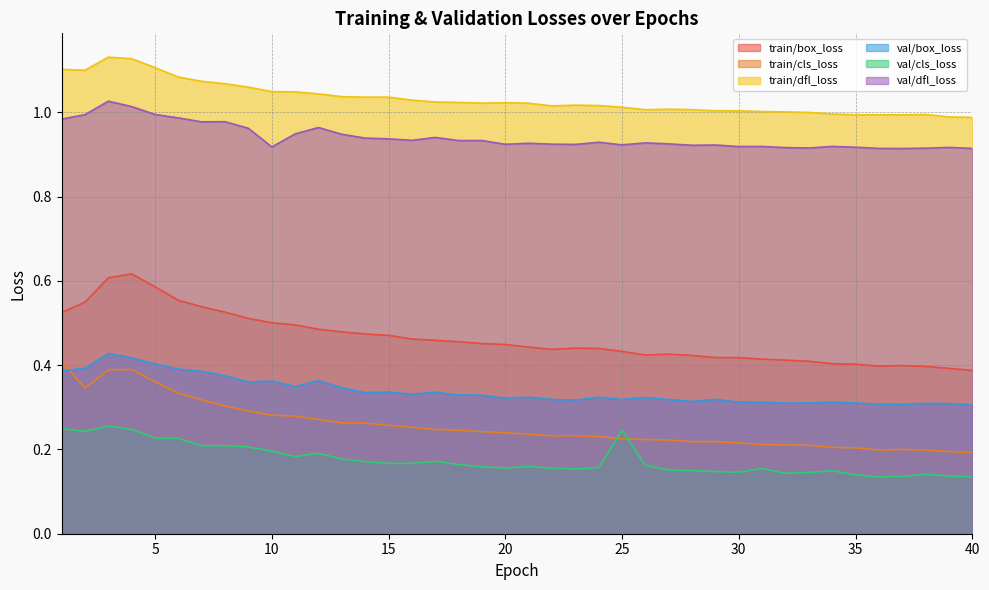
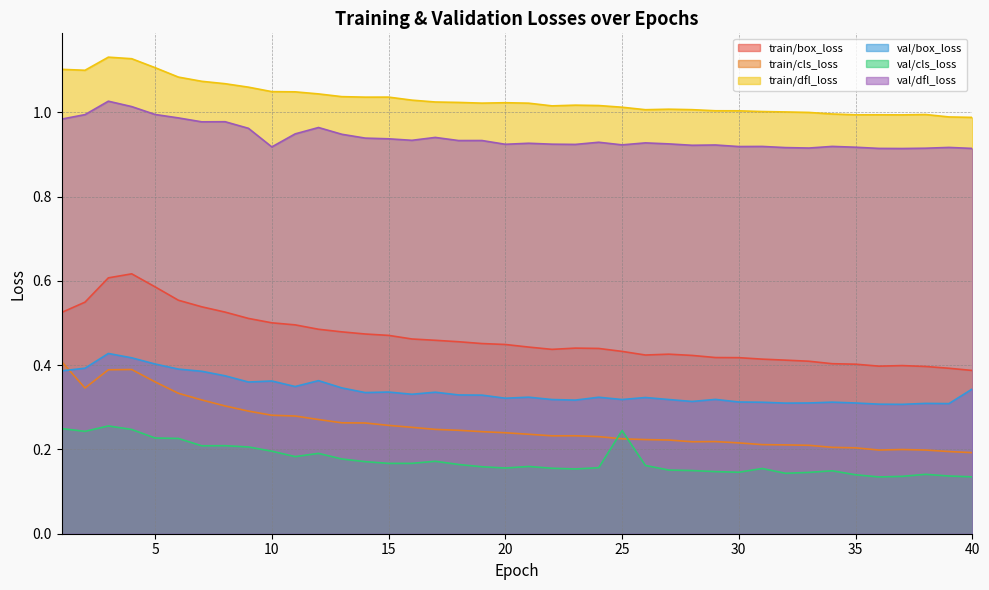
val/box_loss, 40: 0.31 -> 0.34
